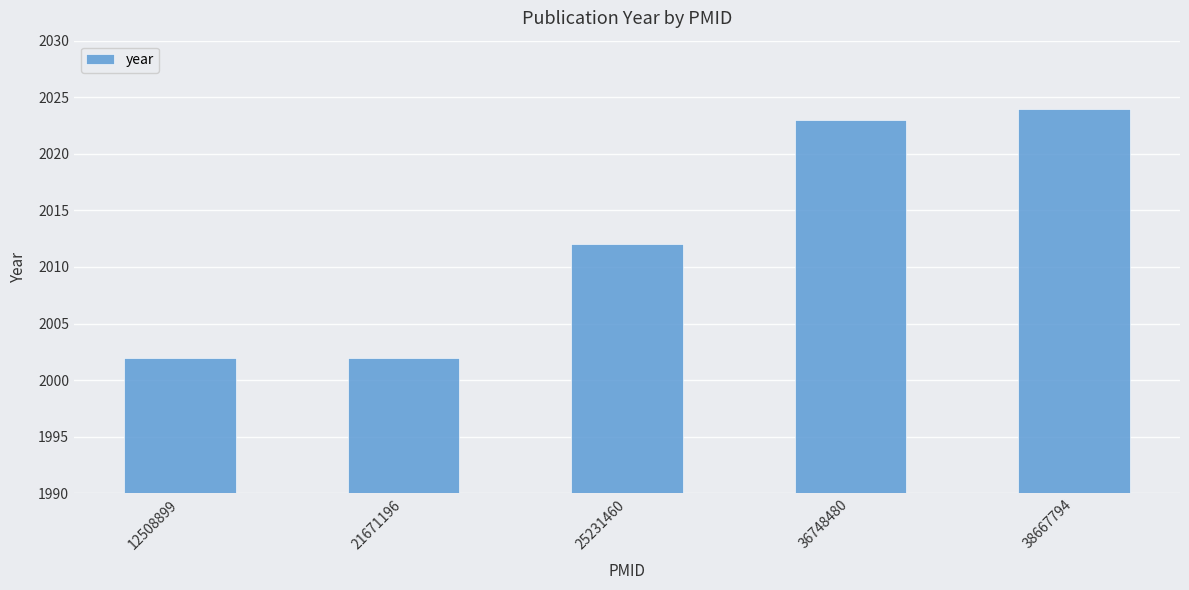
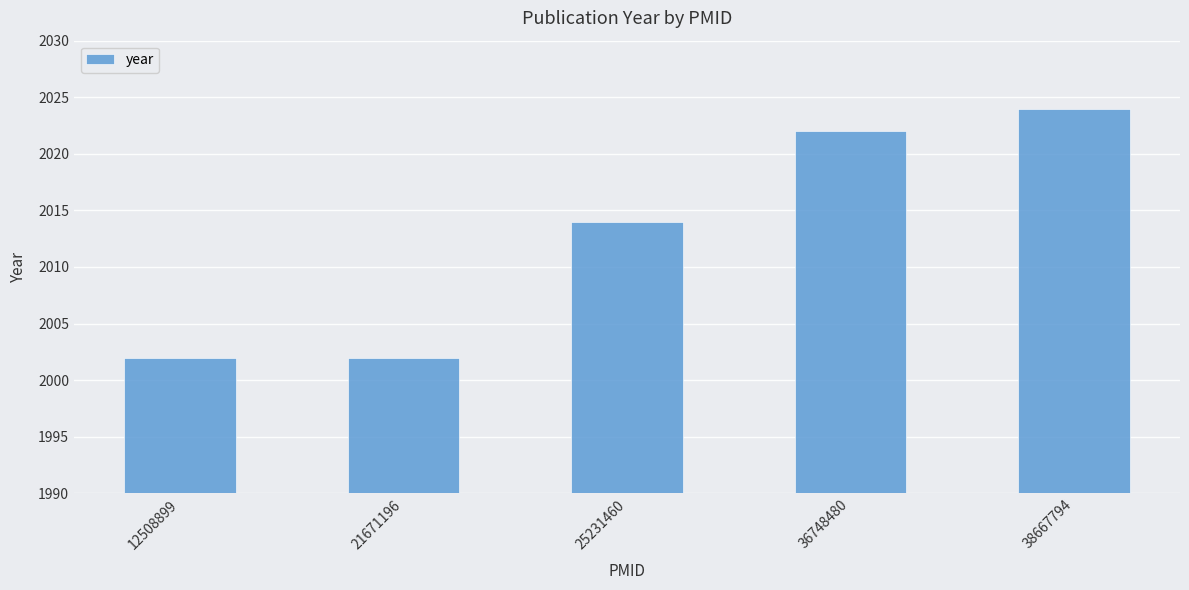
25231460: 2012 -> 2014
36748480: 2023 -> 2022
